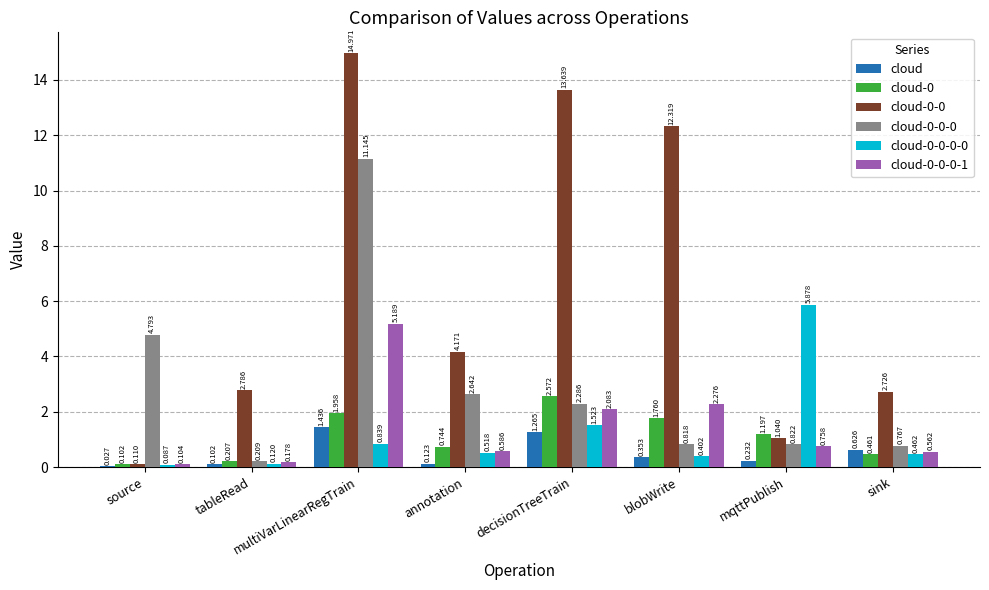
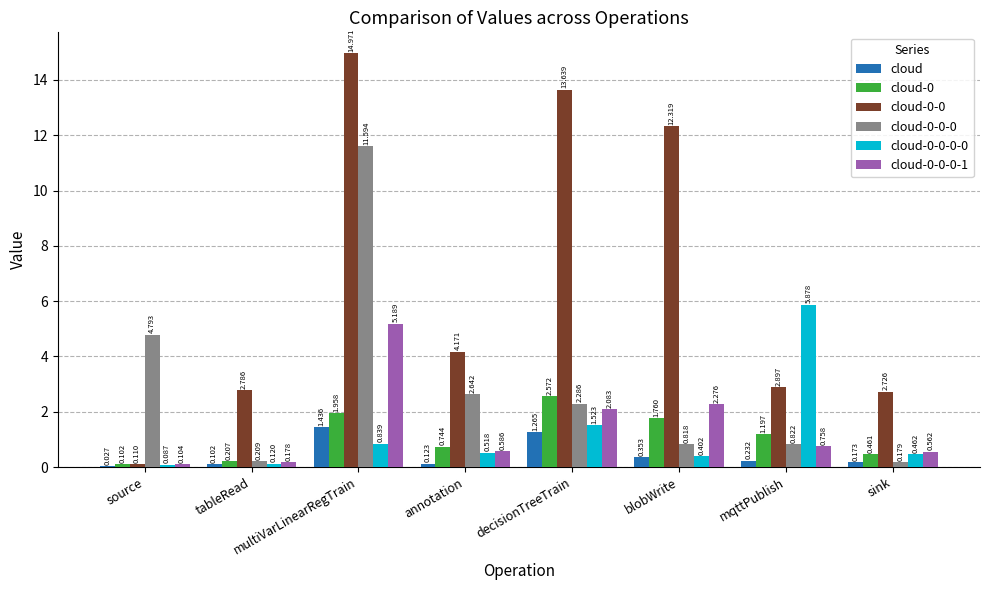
cloud-0-0-0, multiVarLinearRegTrain: 11.145 -> 11.594
cloud-0-0, mqttPublish: 1.040 -> 2.897
cloud, sink: 0.626 -> 0.173
cloud-0-0-0, sink: 0.767 -> 0.179
